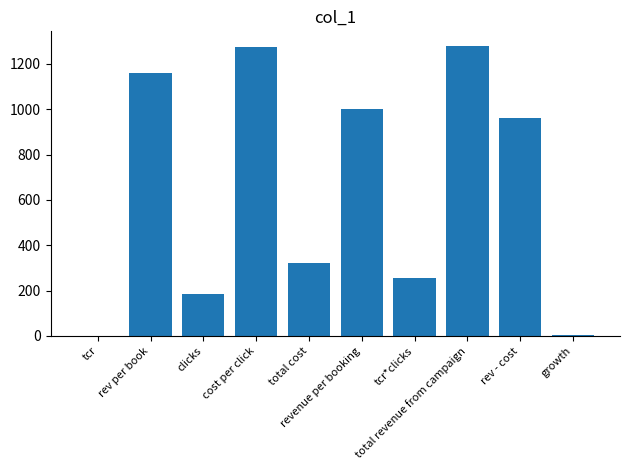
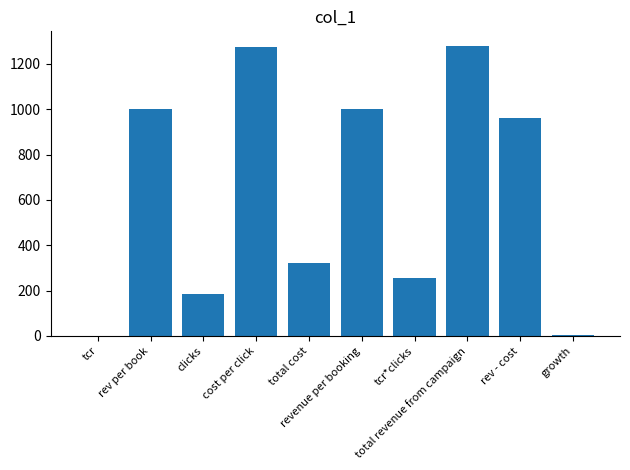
rev per book: 1160 -> 1000
